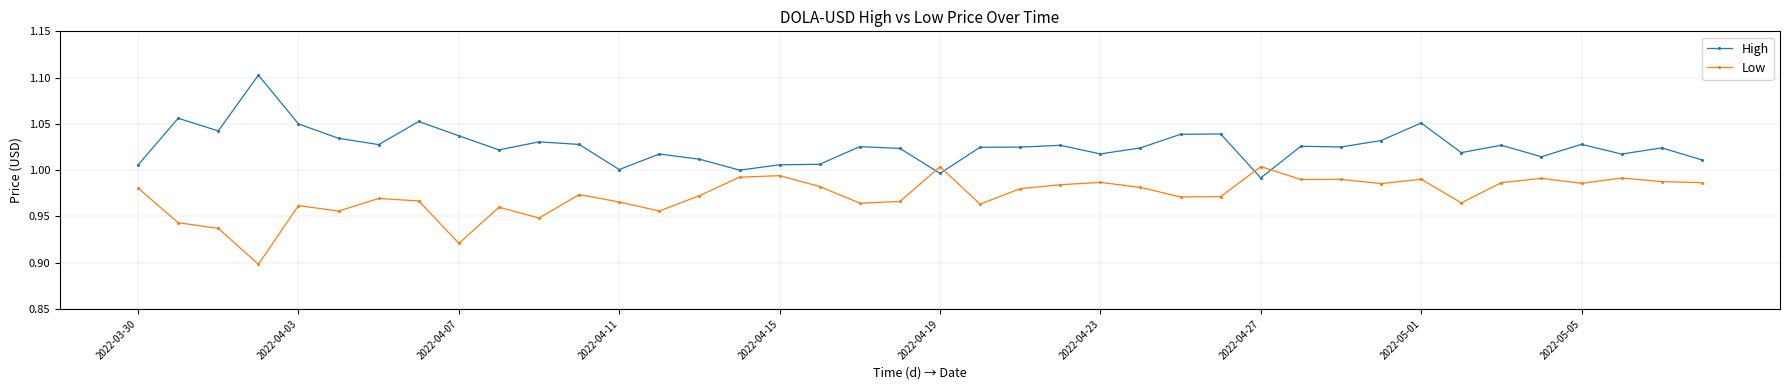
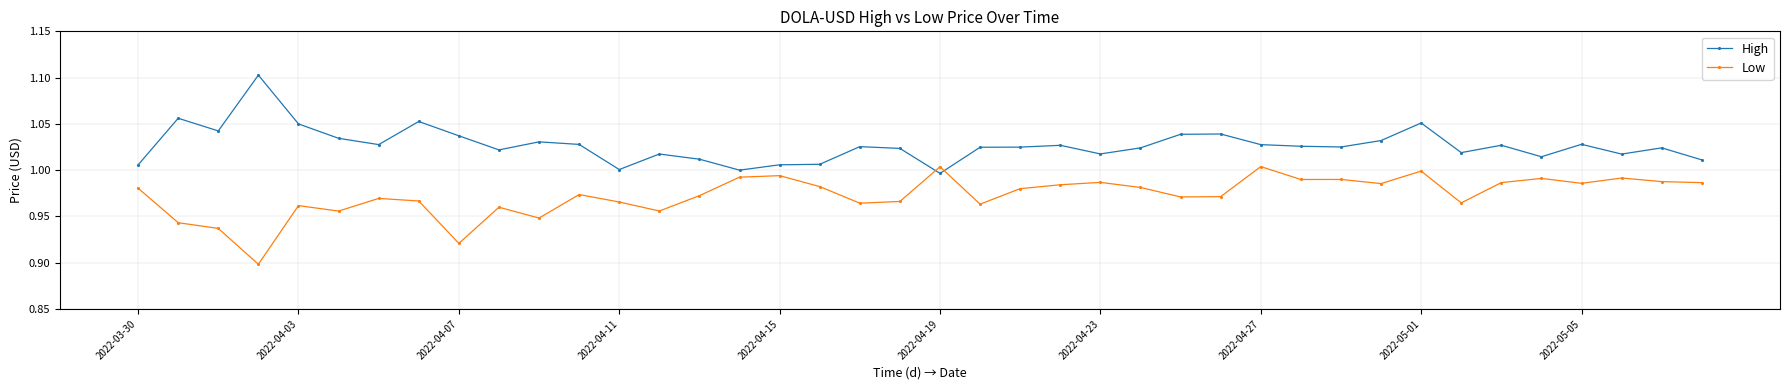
High, 2022-04-27: 0.99 -> 1.03
Low, 2022-05-01: 0.99 -> 1.00
